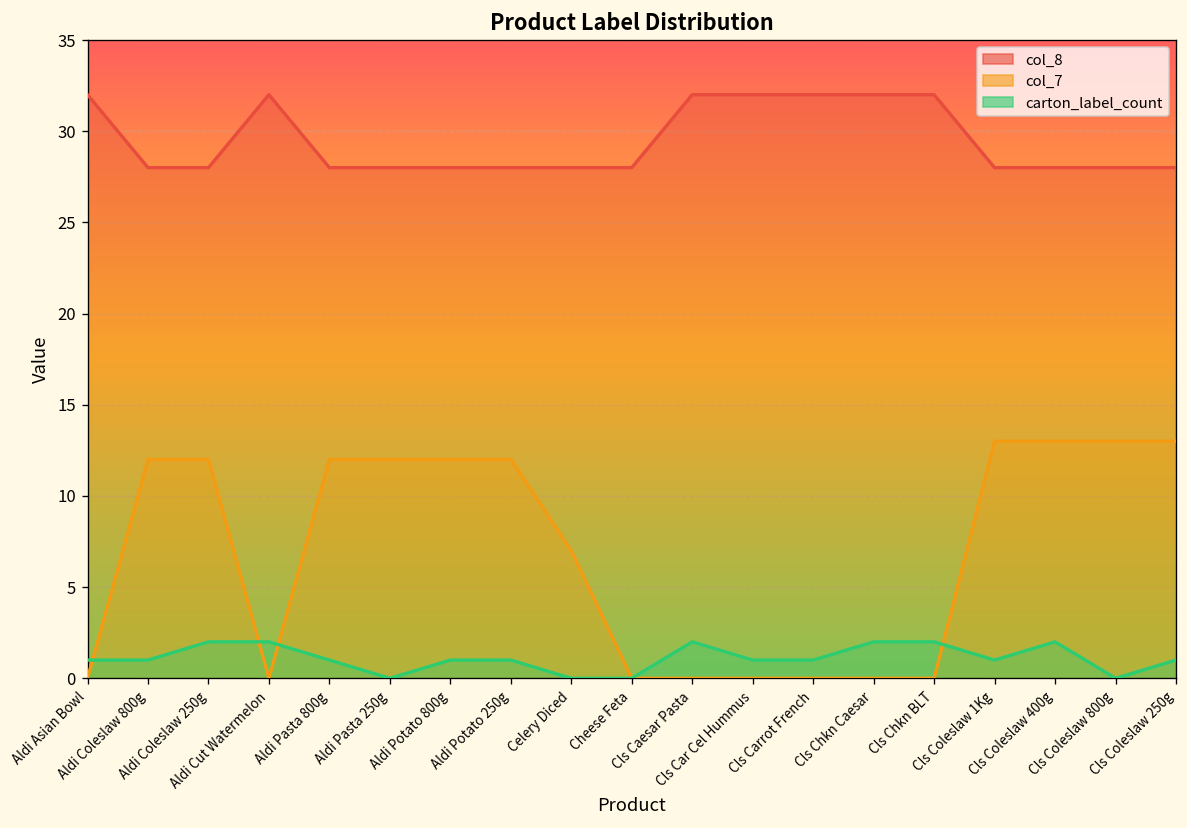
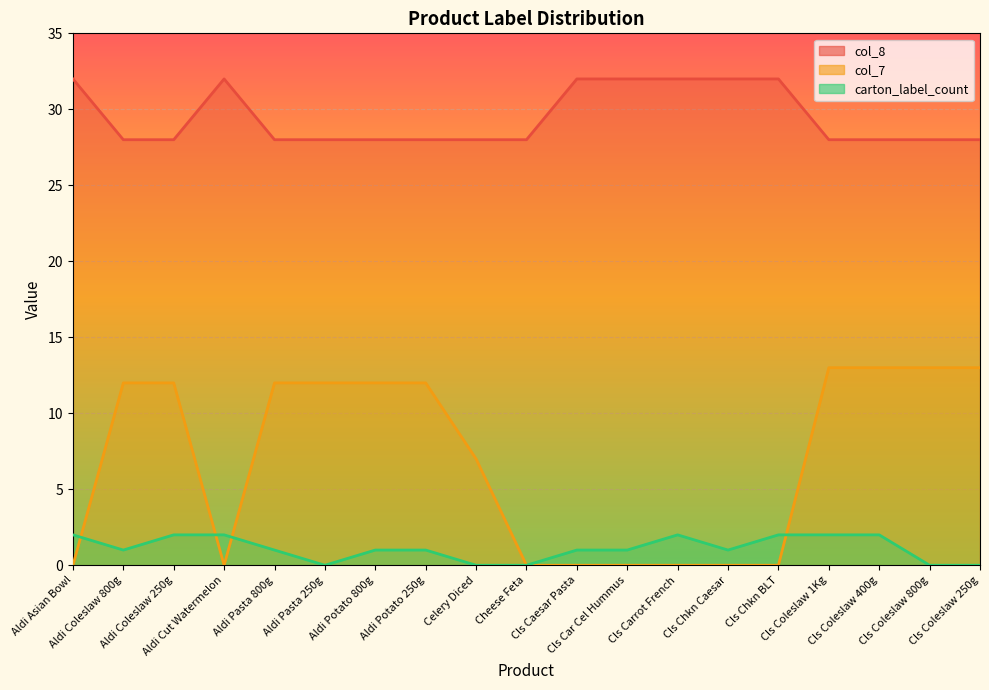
carton_label_count, Aldi Asian Bowl: 1 -> 2
carton_label_count, Cls Caesar Pasta: 2 -> 1
carton_label_count, Cls Carrot French: 1 -> 2
carton_label_count, Cls Chkn Caesar: 2 -> 1
carton_label_count, Cls Coleslaw 1Kg: 1 -> 2
carton_label_count, Cls Coleslaw 250g: 1 -> 0
